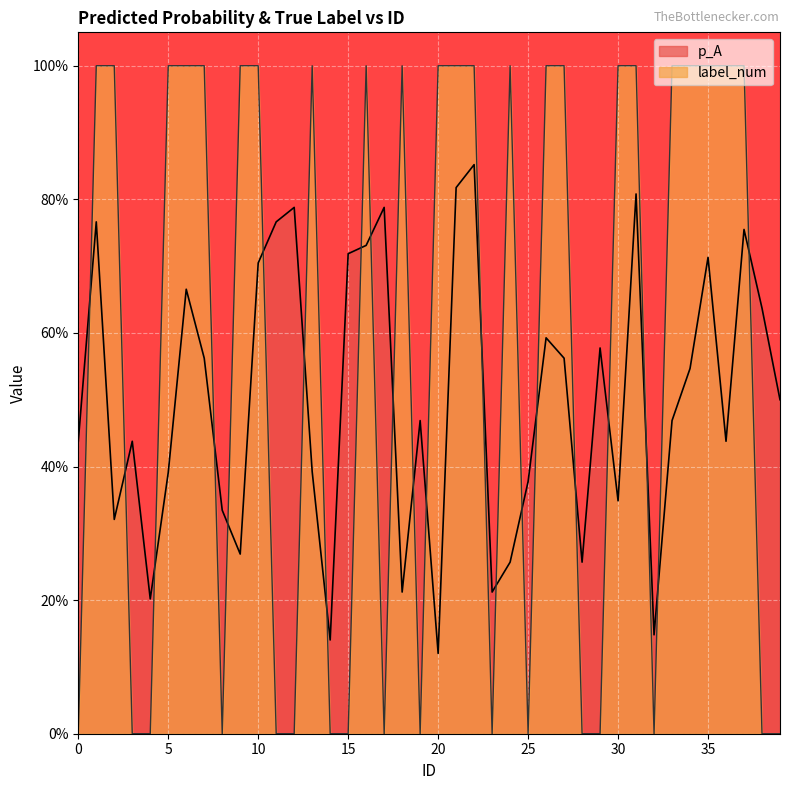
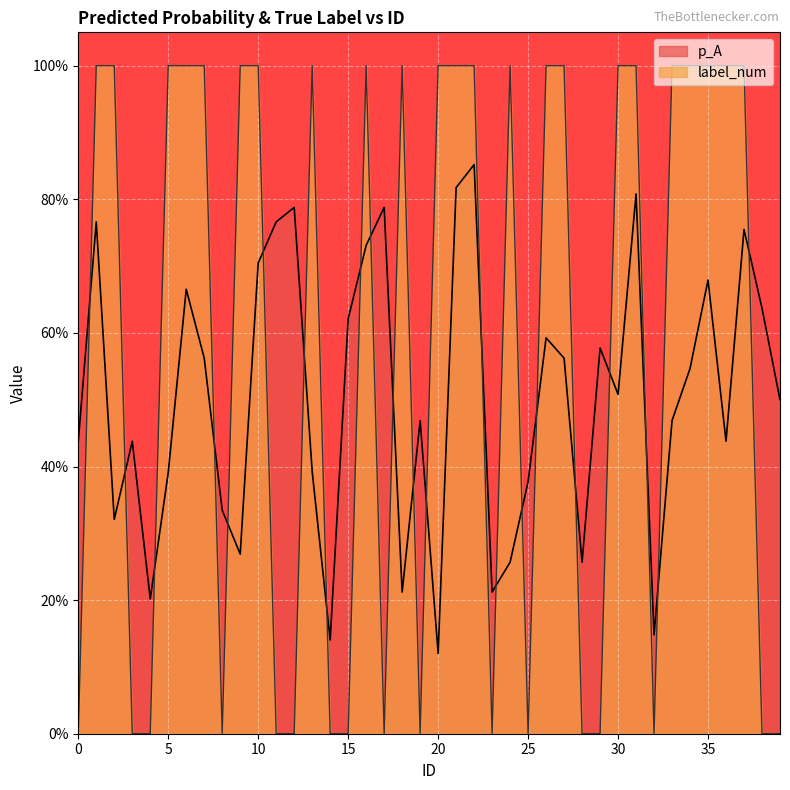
p_A, 15: 72% -> 62%
p_A, 30: 35% -> 51%
p_A, 35: 71% -> 68%
